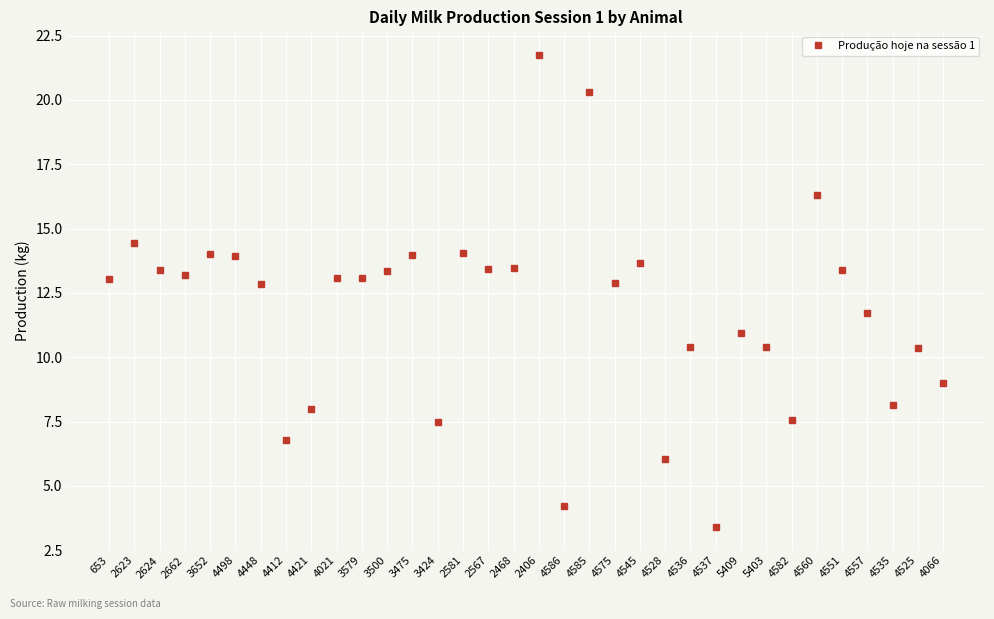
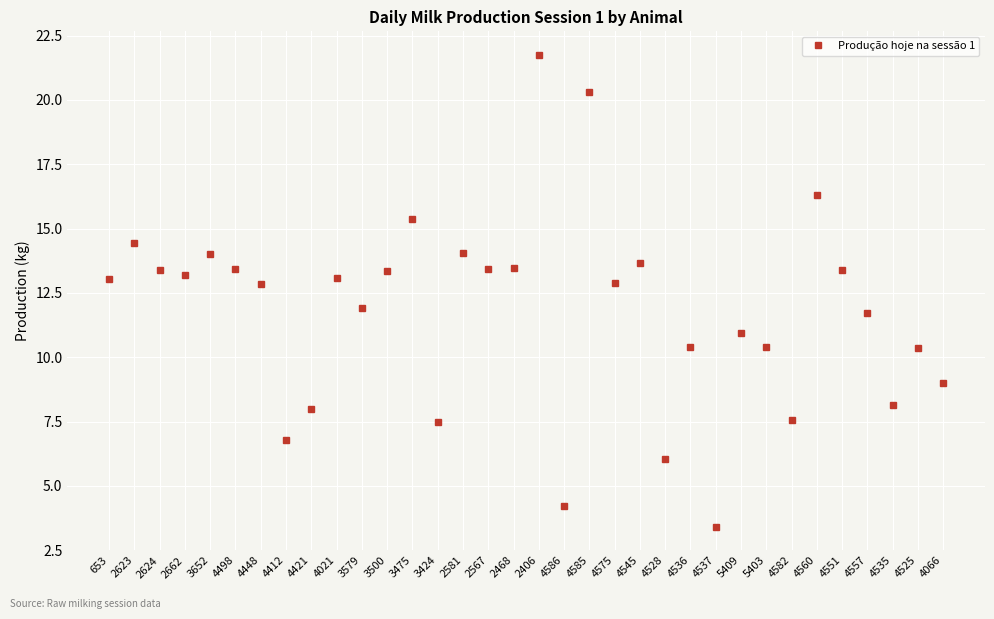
4498: 14.0 -> 13.4
3579: 13.1 -> 11.9
3475: 14.0 -> 15.4
